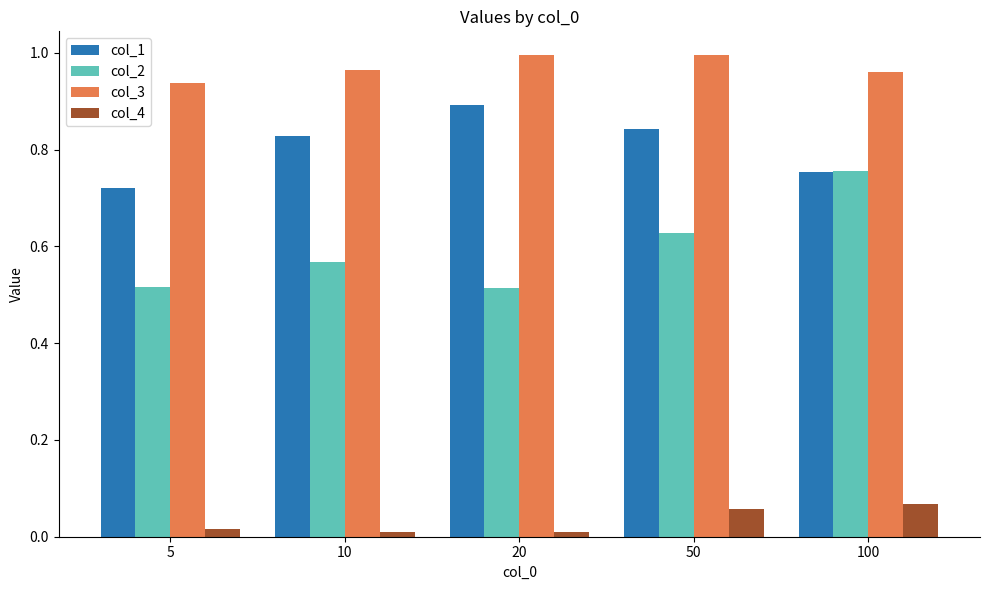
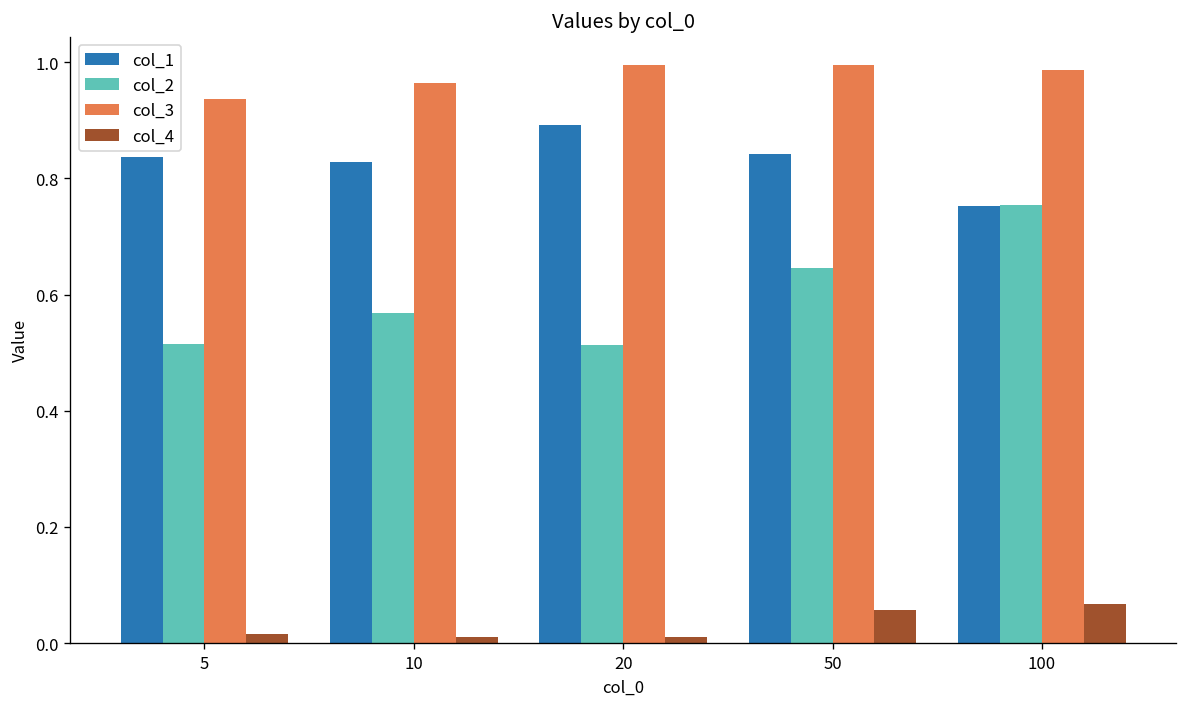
col_1, 5: 0.72 -> 0.84
col_2, 50: 0.63 -> 0.65
col_3, 100: 0.96 -> 0.99
